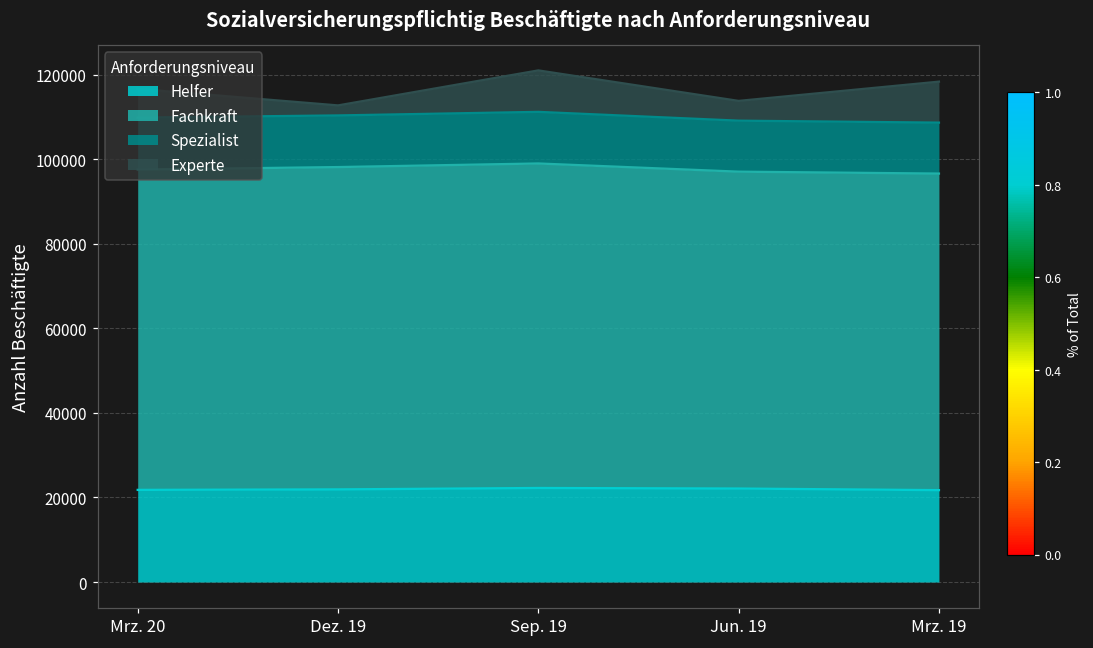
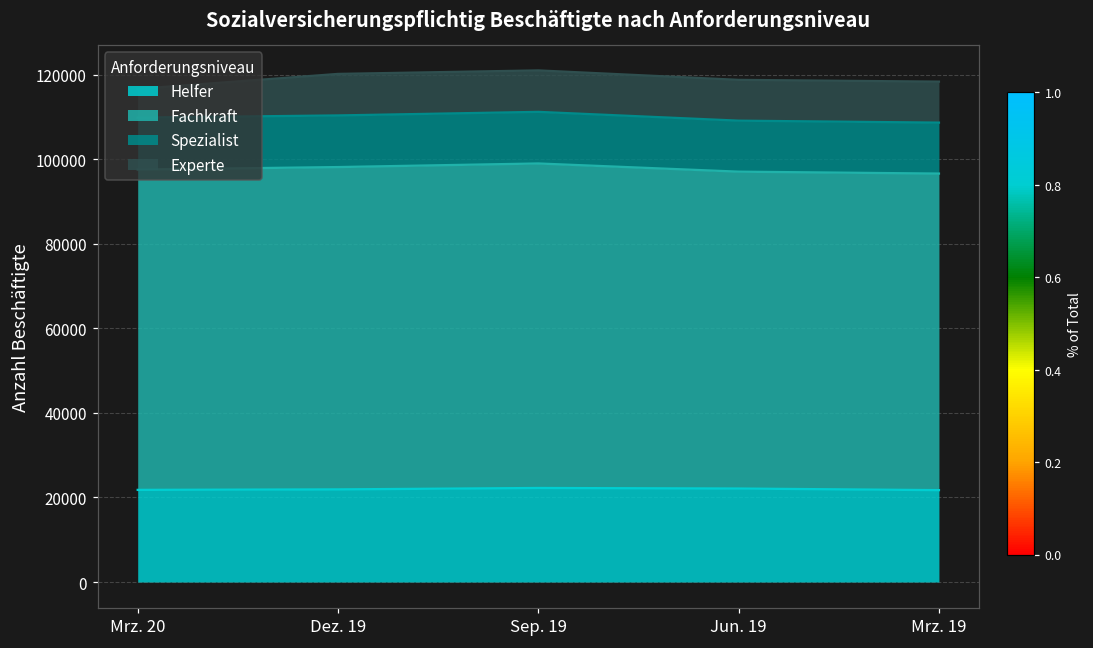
Experte, Dez. 19: 2000 -> 10000
Experte, Jun. 19: 5000 -> 10000
